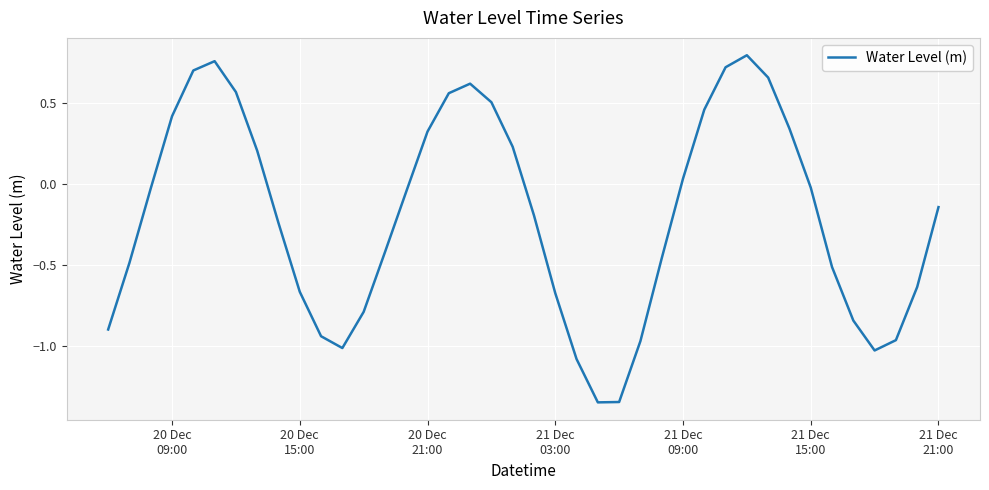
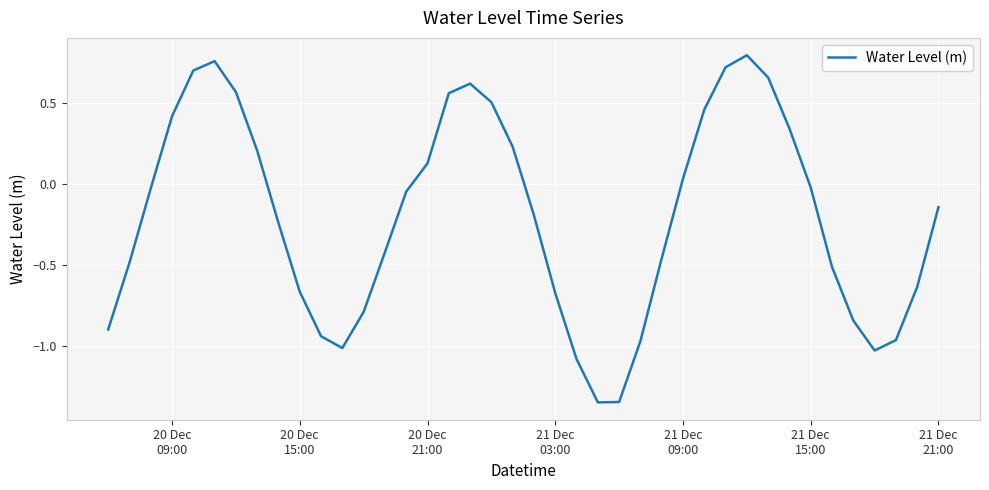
20 Dec 21:00: 0.32 -> 0.13
